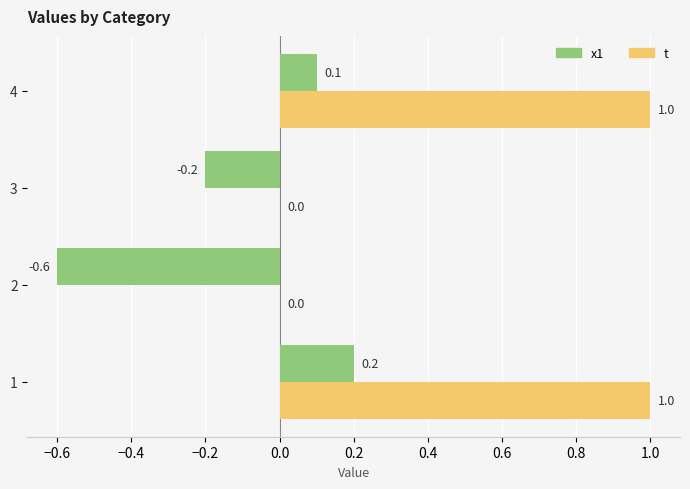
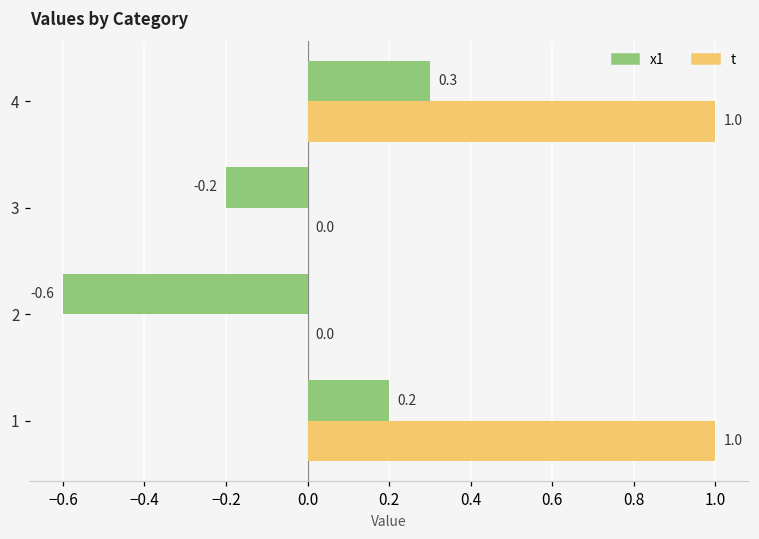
x1, 4: 0.1 -> 0.3
